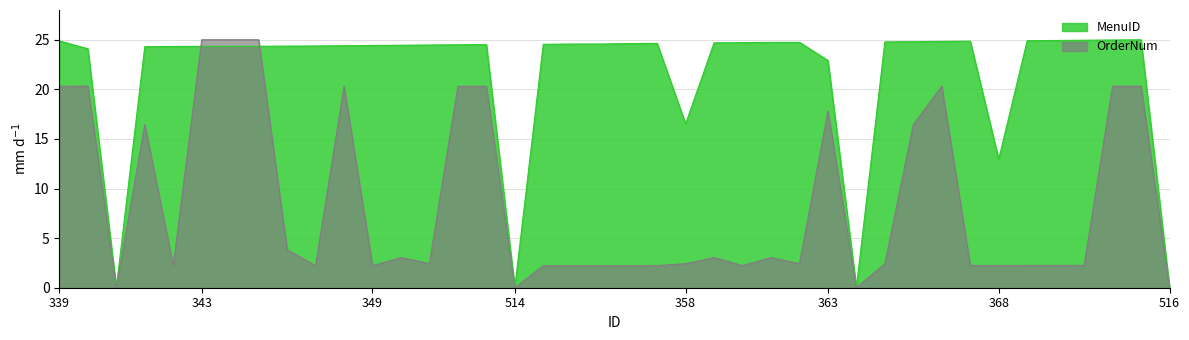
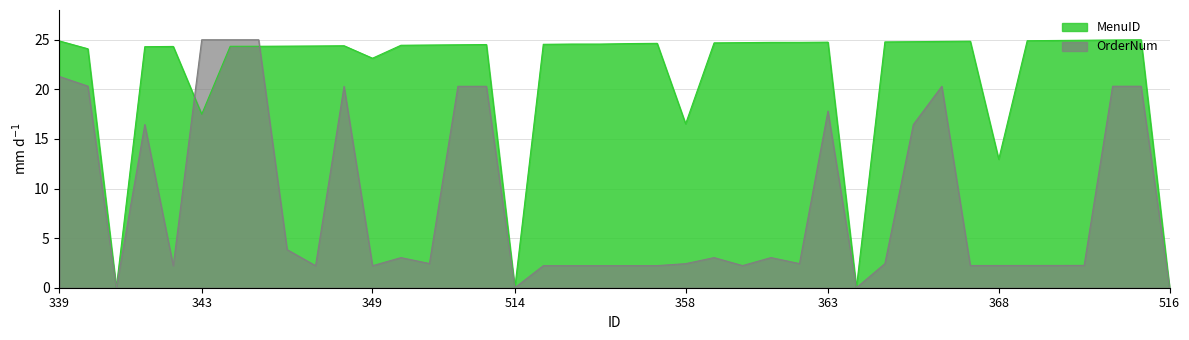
OrderNum, 339: 20 -> 21
MenuID, 343: 24 -> 17
MenuID, 349: 24 -> 23
MenuID, 363: 23 -> 25
